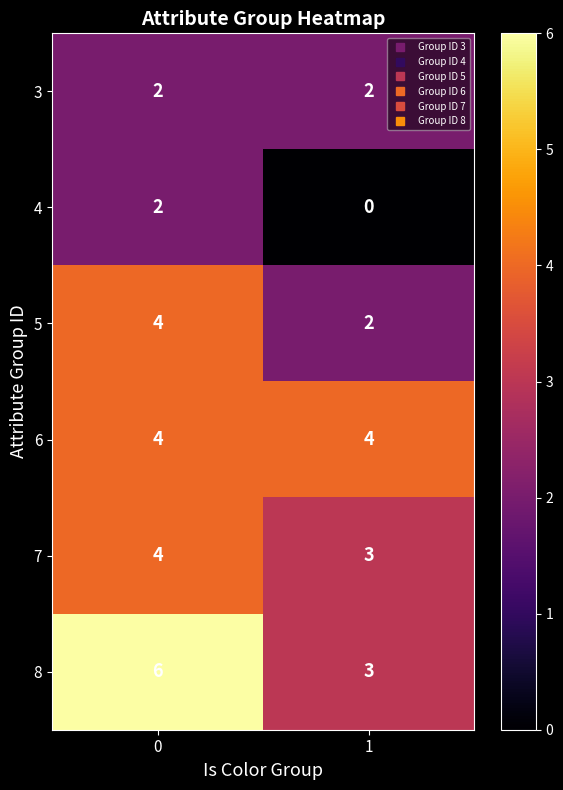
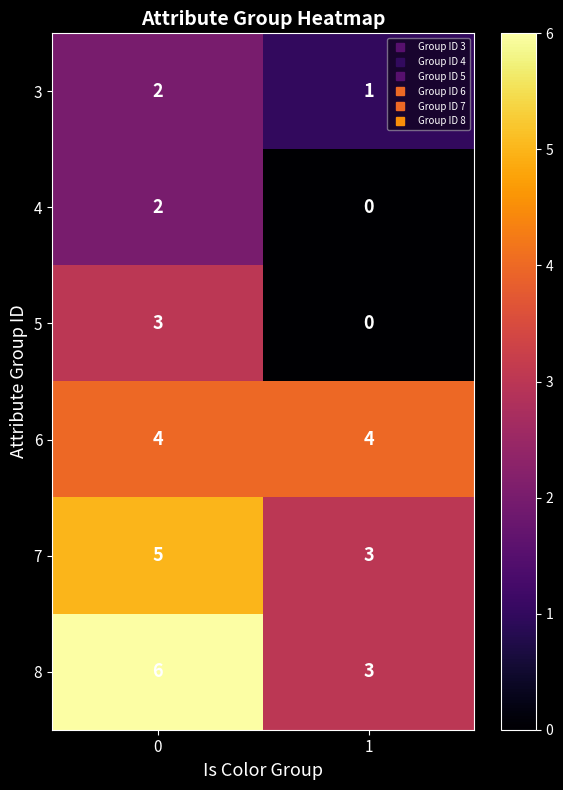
3, 1: 2 -> 1
5, 0: 4 -> 3
5, 1: 2 -> 0
7, 0: 4 -> 5
